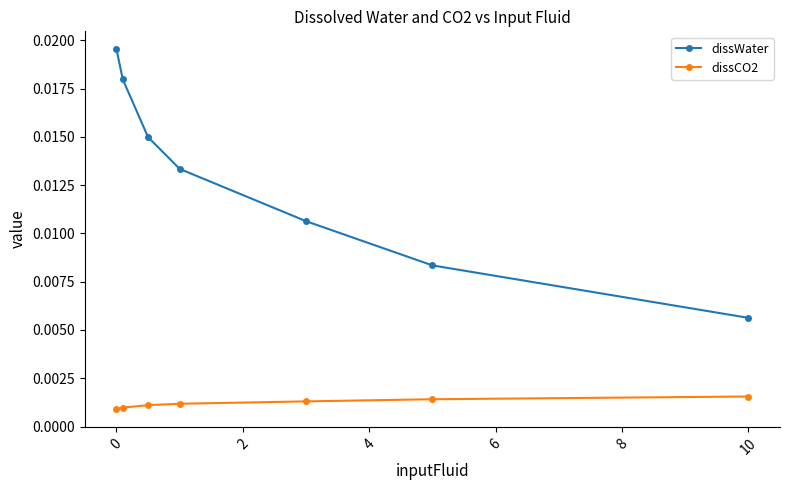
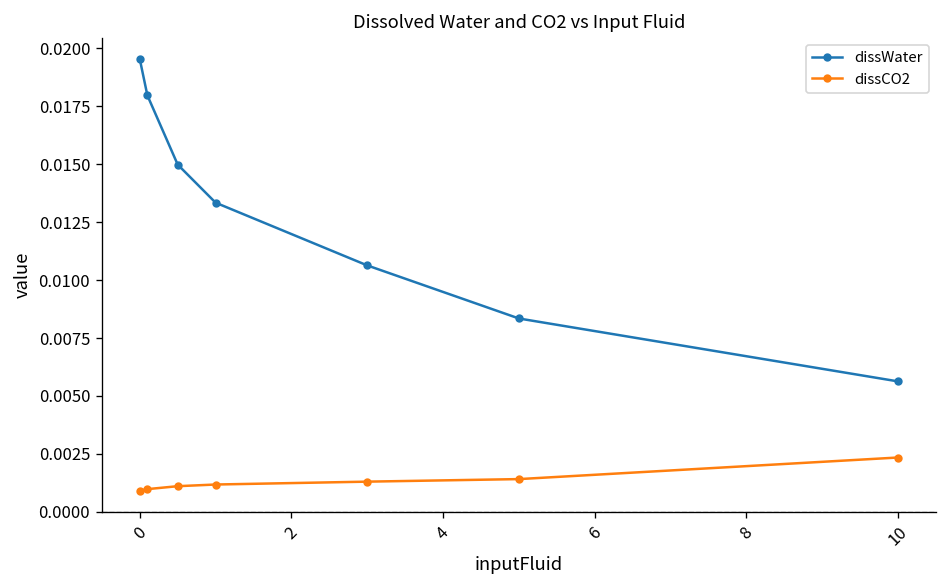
dissCO2, 10: 0.0016 -> 0.0023
